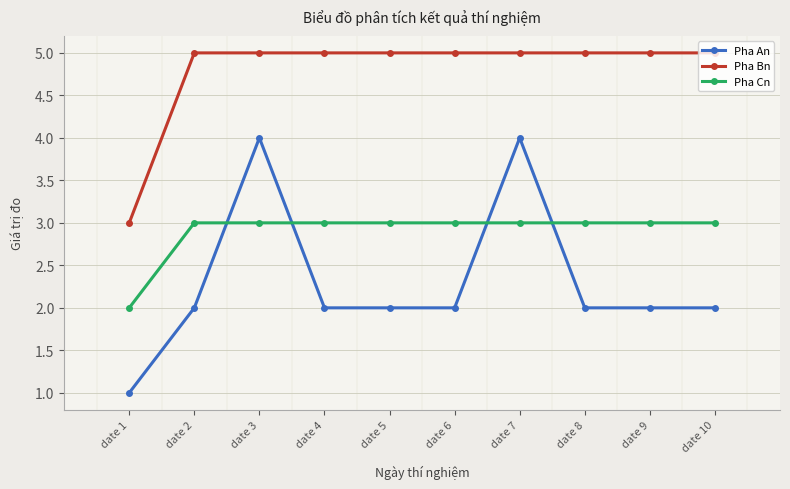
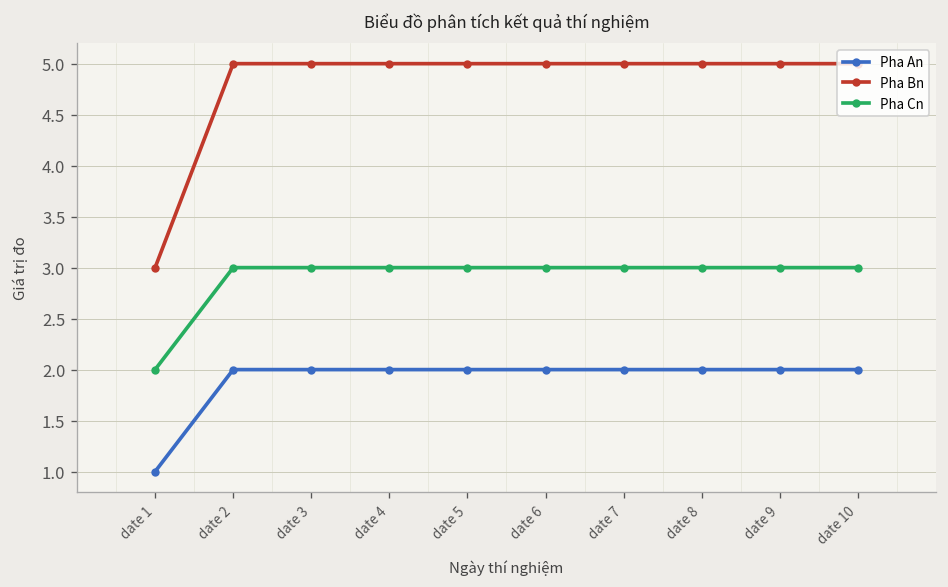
Pha An, date 3: 4 -> 2
Pha An, date 7: 4 -> 2
